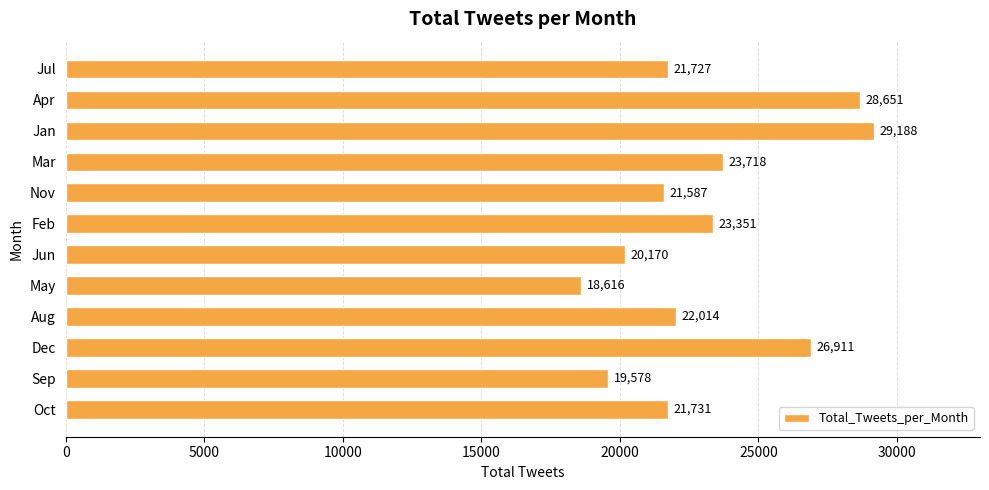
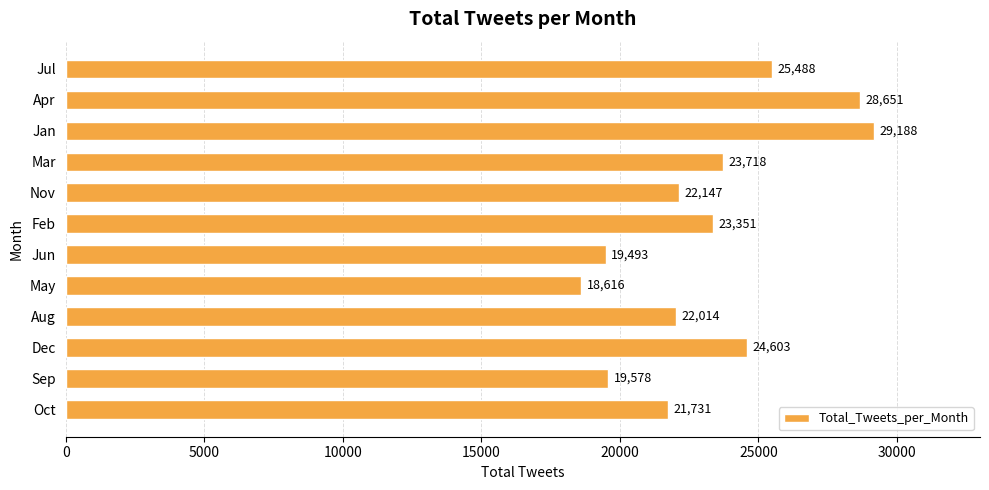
Jul: 21,727 -> 25,488
Nov: 21,587 -> 22,147
Jun: 20,170 -> 19,493
Dec: 26,911 -> 24,603
